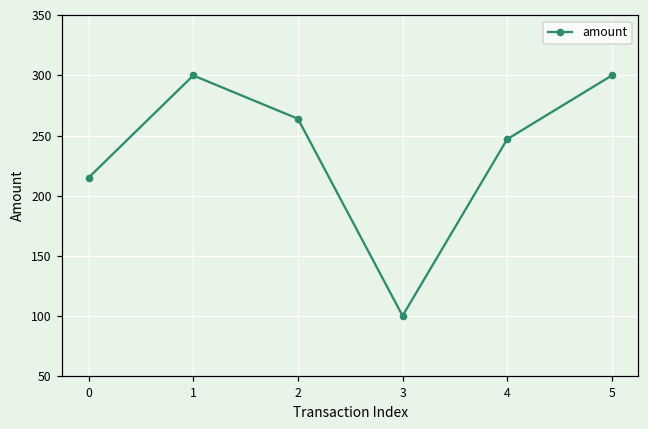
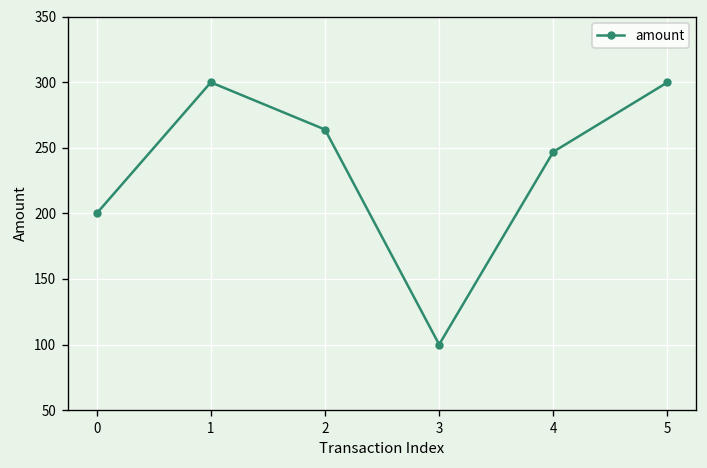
0: 215 -> 200
